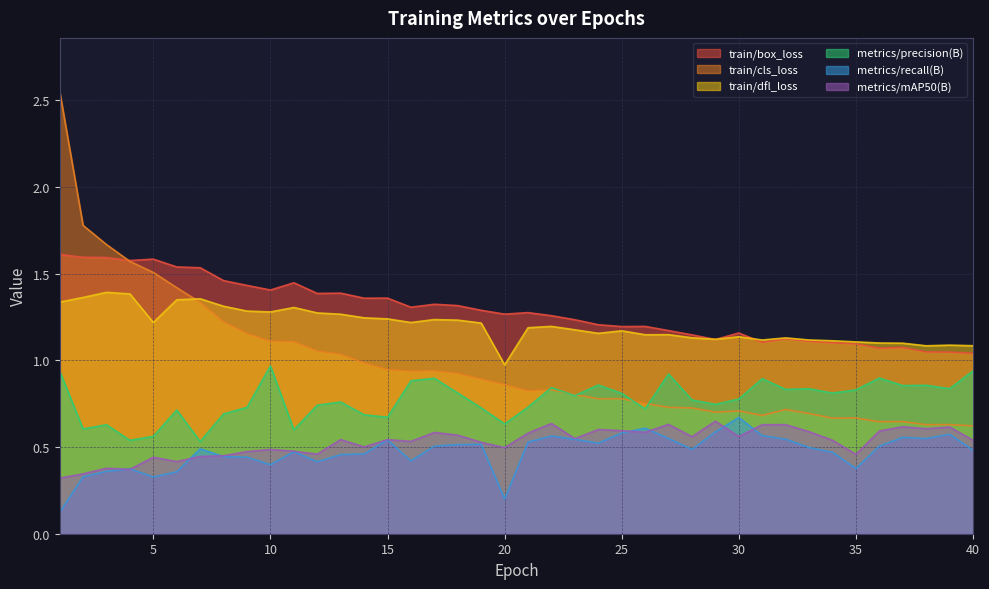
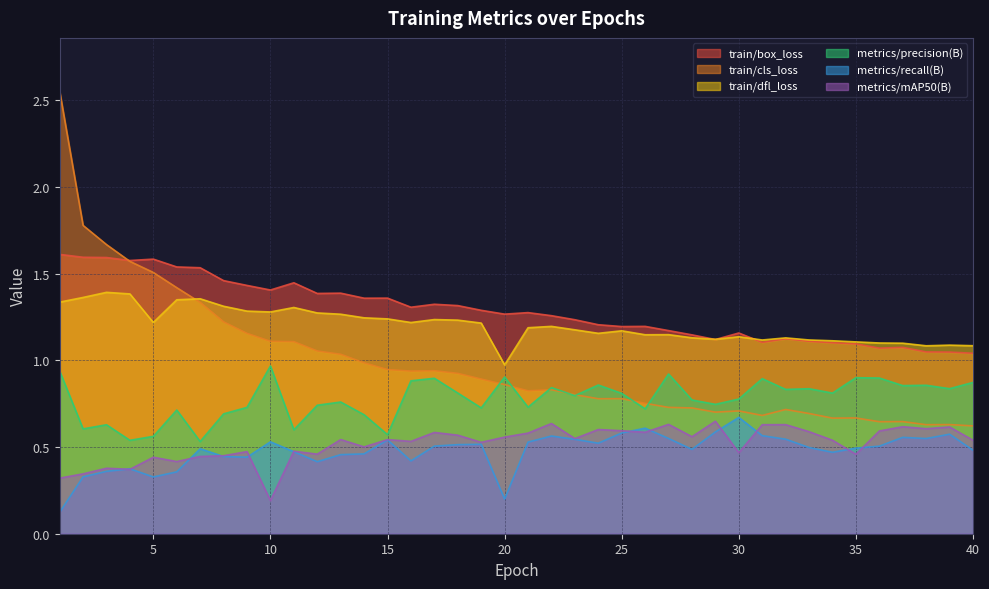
metrics/recall(B), 10: 0.40 -> 0.53
metrics/mAP50(B), 10: 0.49 -> 0.19
metrics/precision(B), 15: 0.67 -> 0.57
metrics/precision(B), 20: 0.63 -> 0.90
metrics/mAP50(B), 20: 0.50 -> 0.56
metrics/mAP50(B), 30: 0.56 -> 0.47
metrics/precision(B), 35: 0.83 -> 0.90
metrics/recall(B), 35: 0.38 -> 0.49
metrics/precision(B), 40: 0.94 -> 0.87
